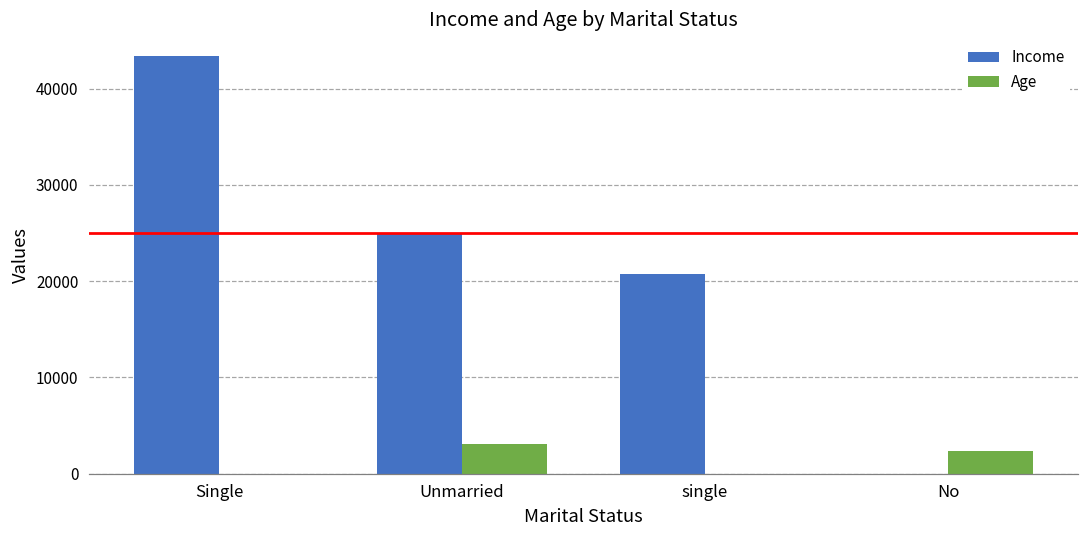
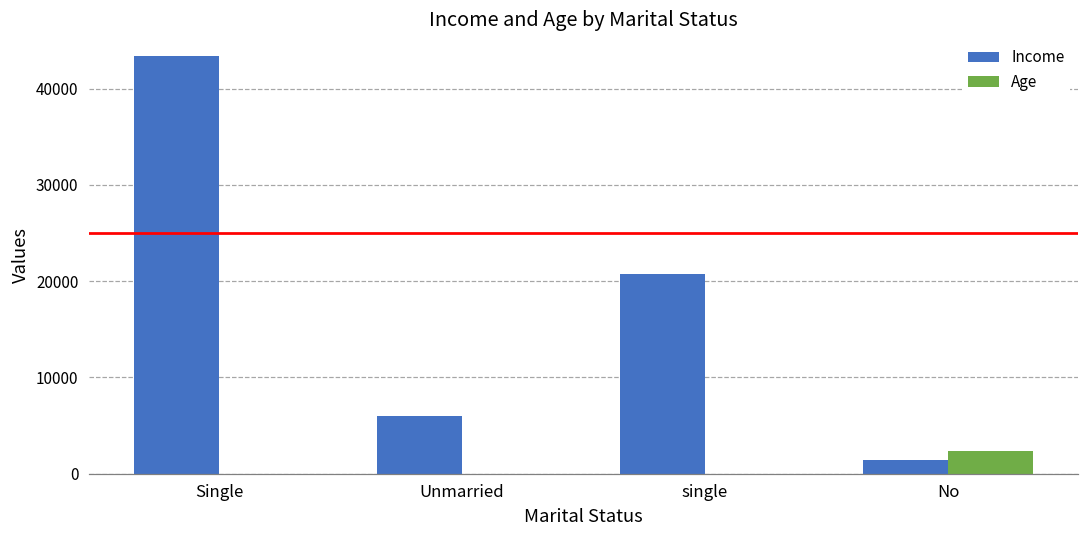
Income, Unmarried: 25000 -> 6000
Age, Unmarried: 3000 -> 0
Income, No: 0 -> 1000
